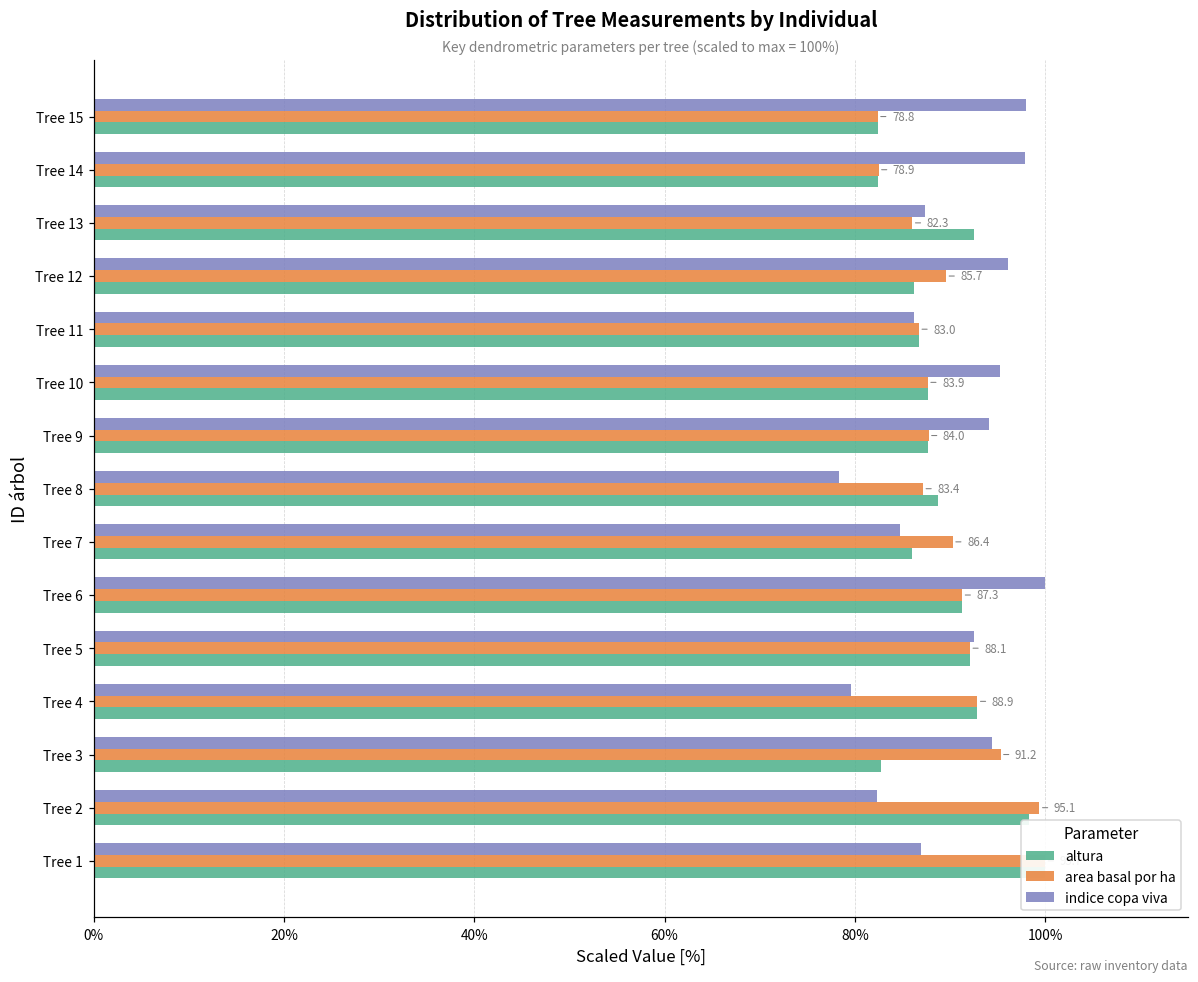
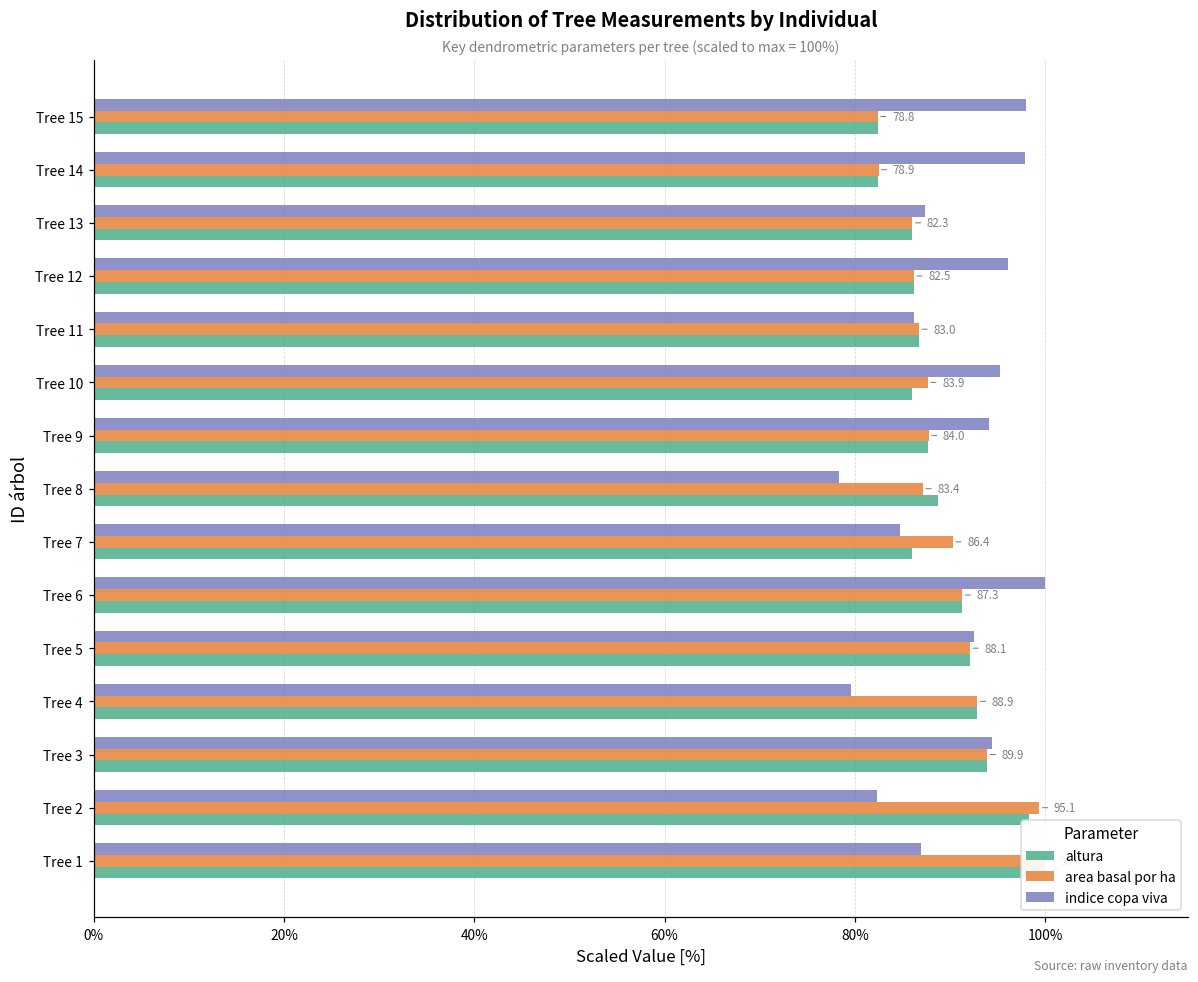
altura, Tree 13: 93% -> 86%
area basal por ha, Tree 12: 85.7 -> 82.5
altura, Tree 10: 88% -> 86%
area basal por ha, Tree 3: 91.2 -> 89.9
altura, Tree 3: 83% -> 94%
